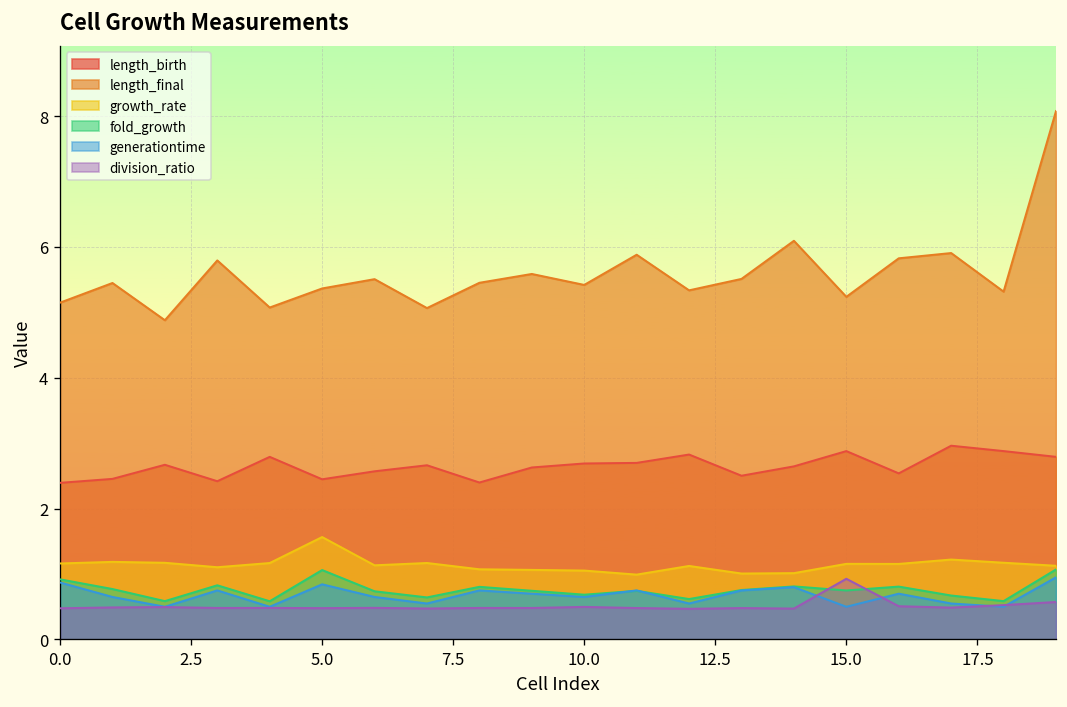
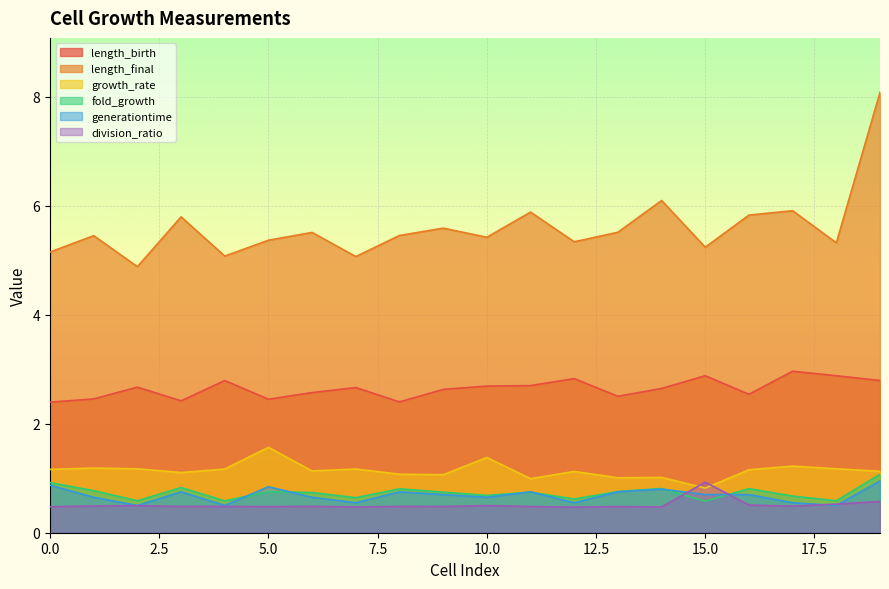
fold_growth, 5.0: 1.1 -> 0.8
growth_rate, 10.0: 1.1 -> 1.4
growth_rate, 15.0: 1.2 -> 0.8
fold_growth, 15.0: 0.7 -> 0.6
generationtime, 15.0: 0.5 -> 0.7
